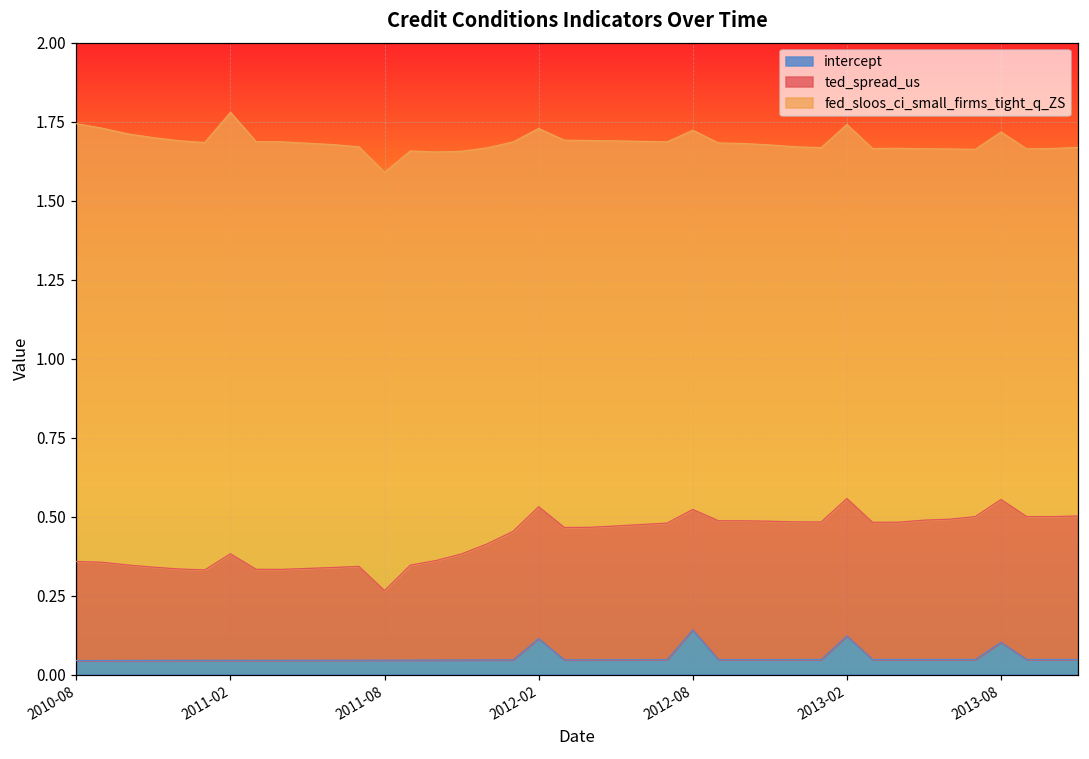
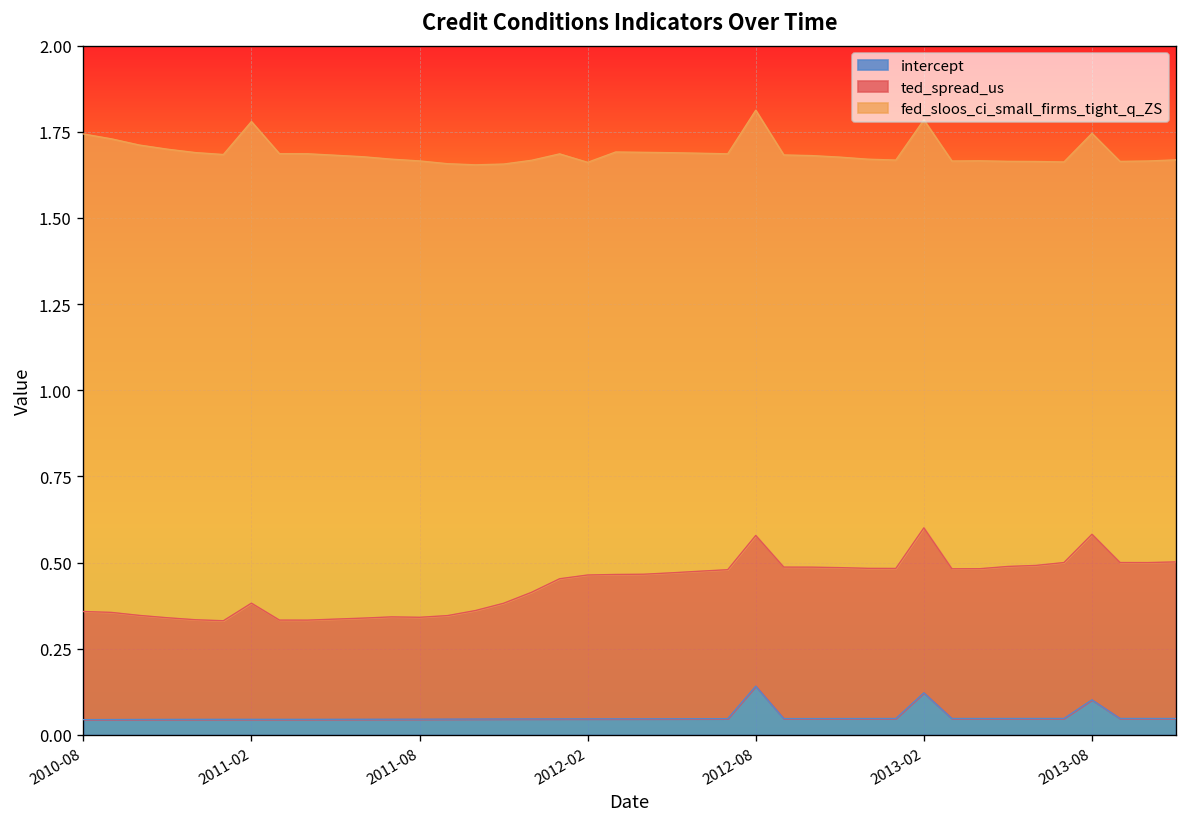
ted_spread_us, 2011-08: 0.22 -> 0.30
intercept, 2012-02: 0.11 -> 0.05
ted_spread_us, 2012-08: 0.38 -> 0.44
fed_sloos_ci_small_firms_tight_q_ZS, 2012-08: 1.20 -> 1.23
ted_spread_us, 2013-02: 0.44 -> 0.48
ted_spread_us, 2013-08: 0.45 -> 0.48
